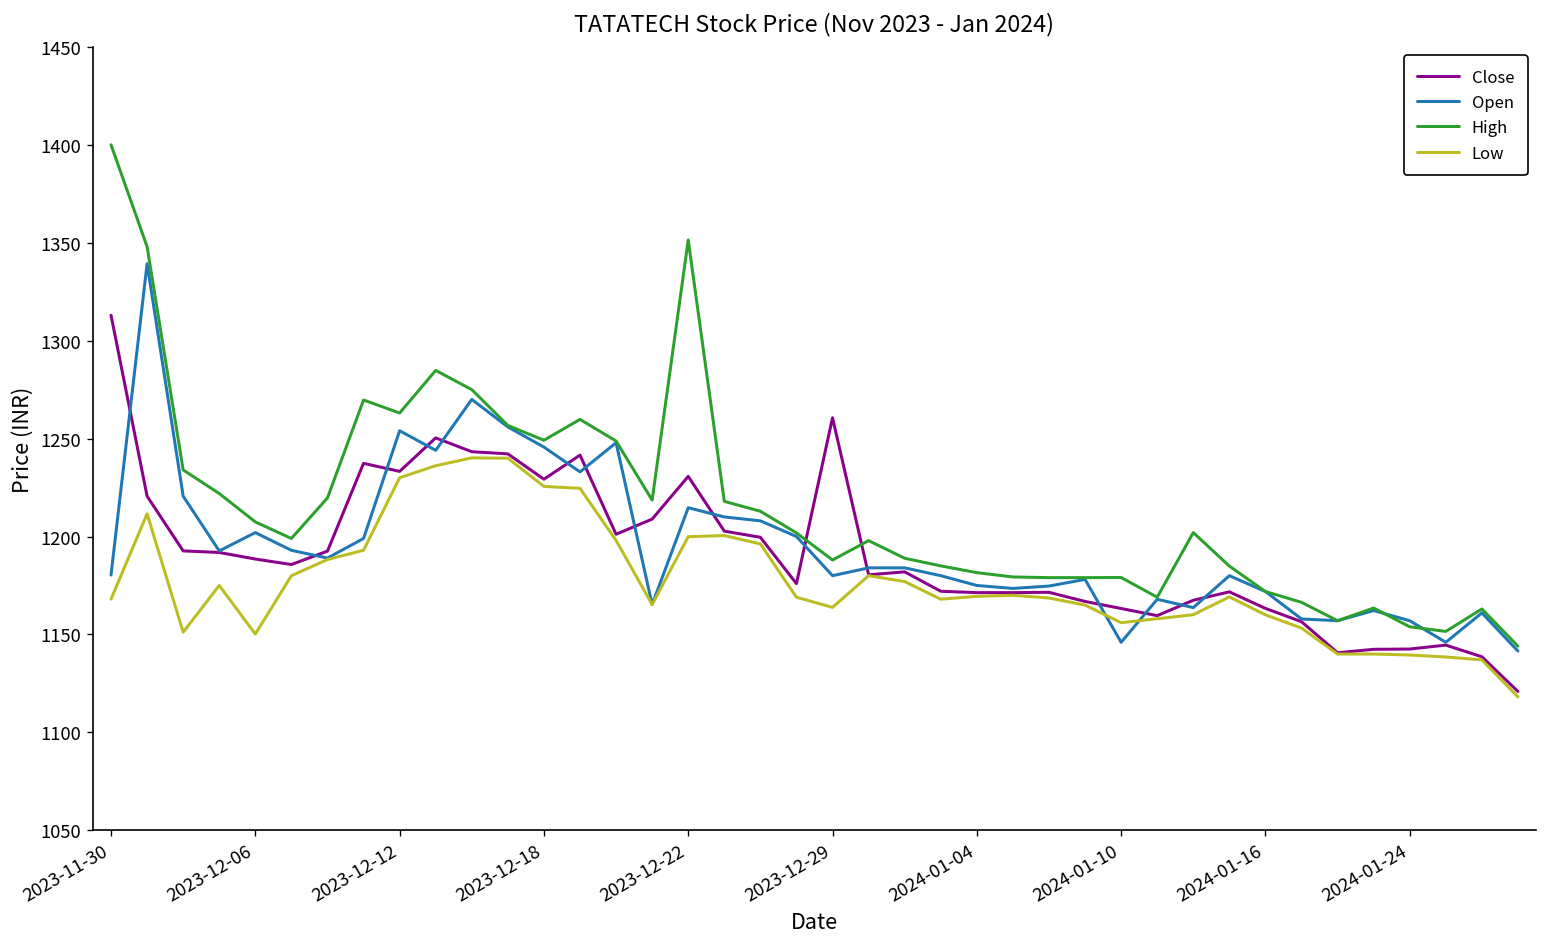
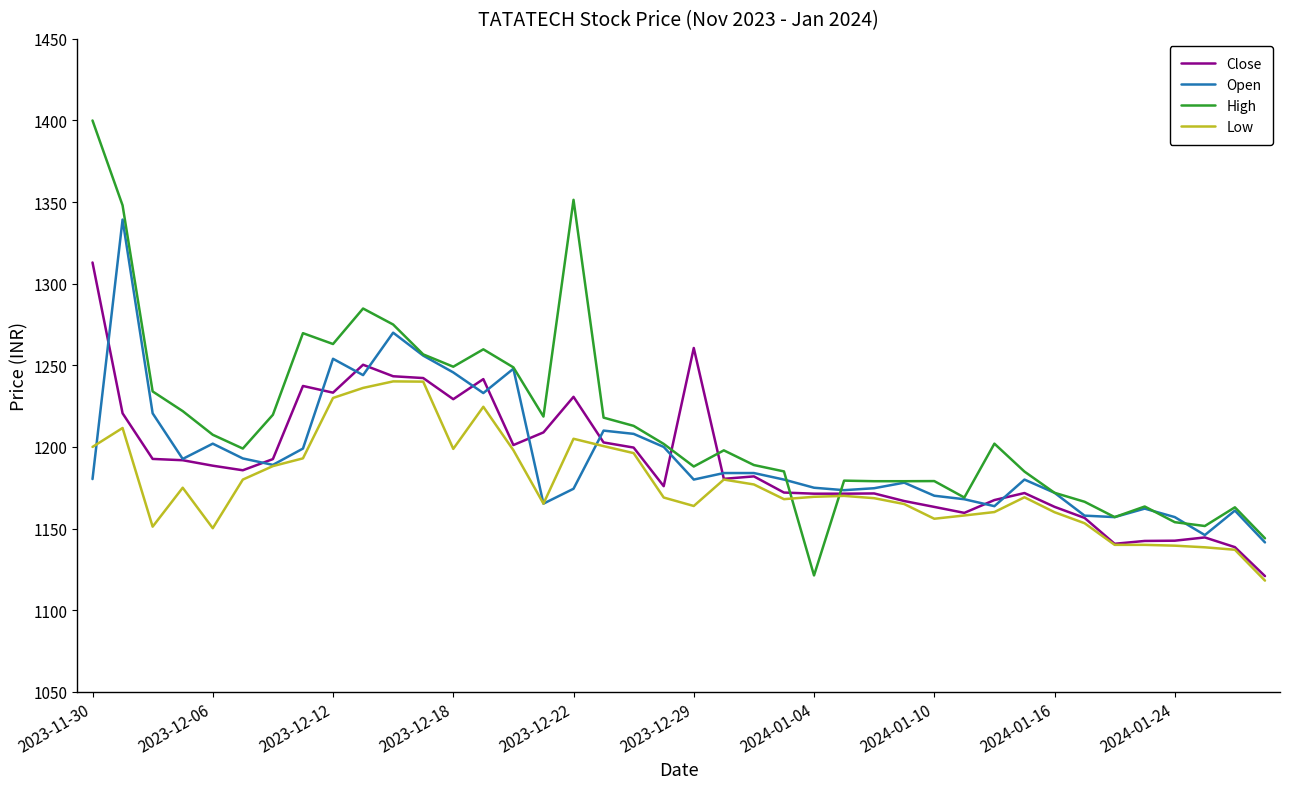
Low, 2023-11-30: 1168 -> 1200
Low, 2023-12-18: 1226 -> 1199
Open, 2023-12-22: 1215 -> 1174
Low, 2023-12-22: 1200 -> 1205
High, 2024-01-04: 1182 -> 1121
Open, 2024-01-10: 1146 -> 1170
